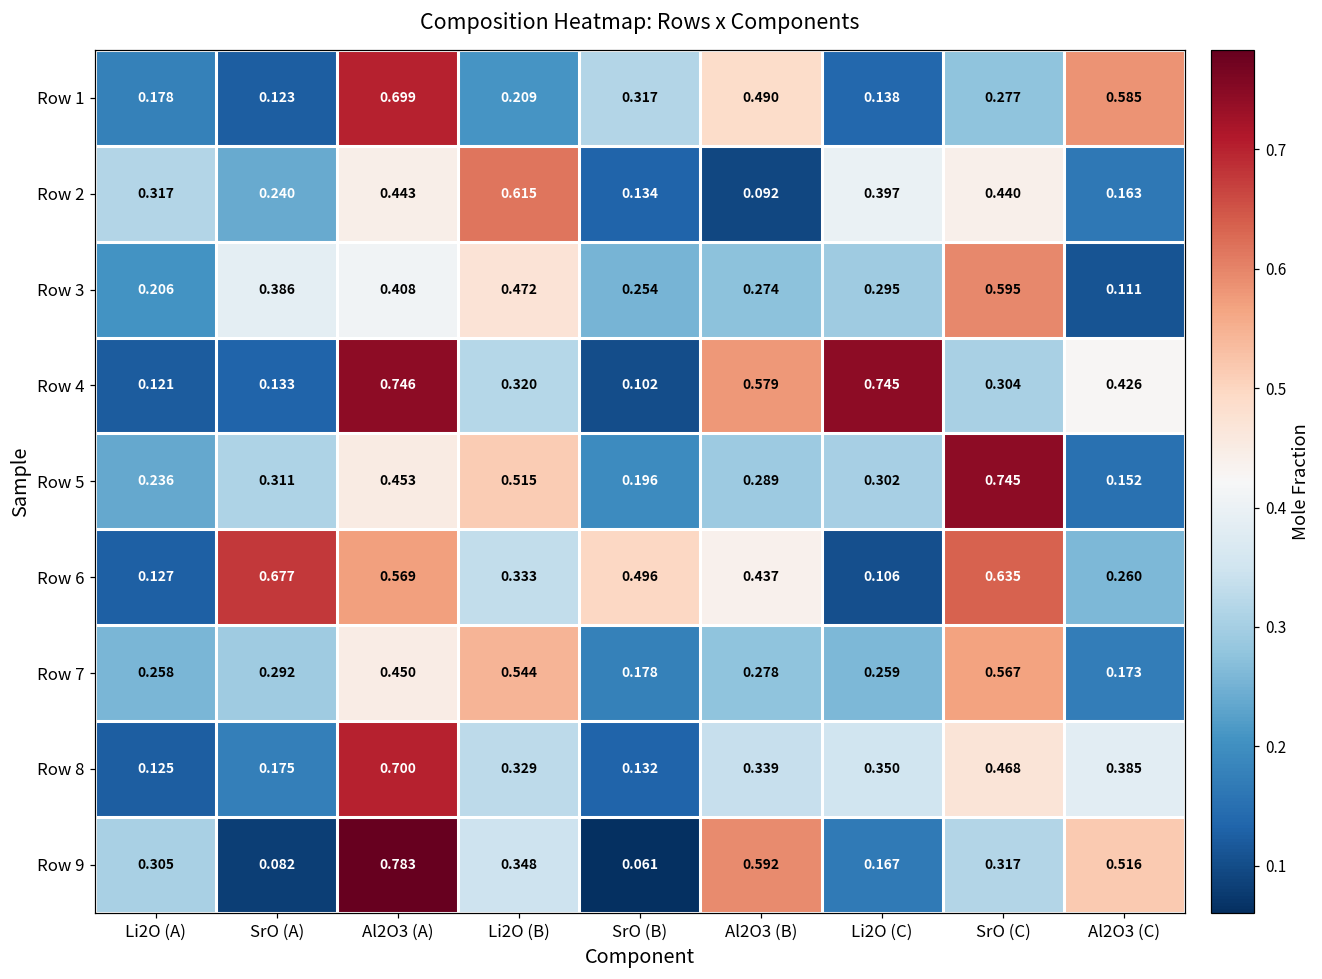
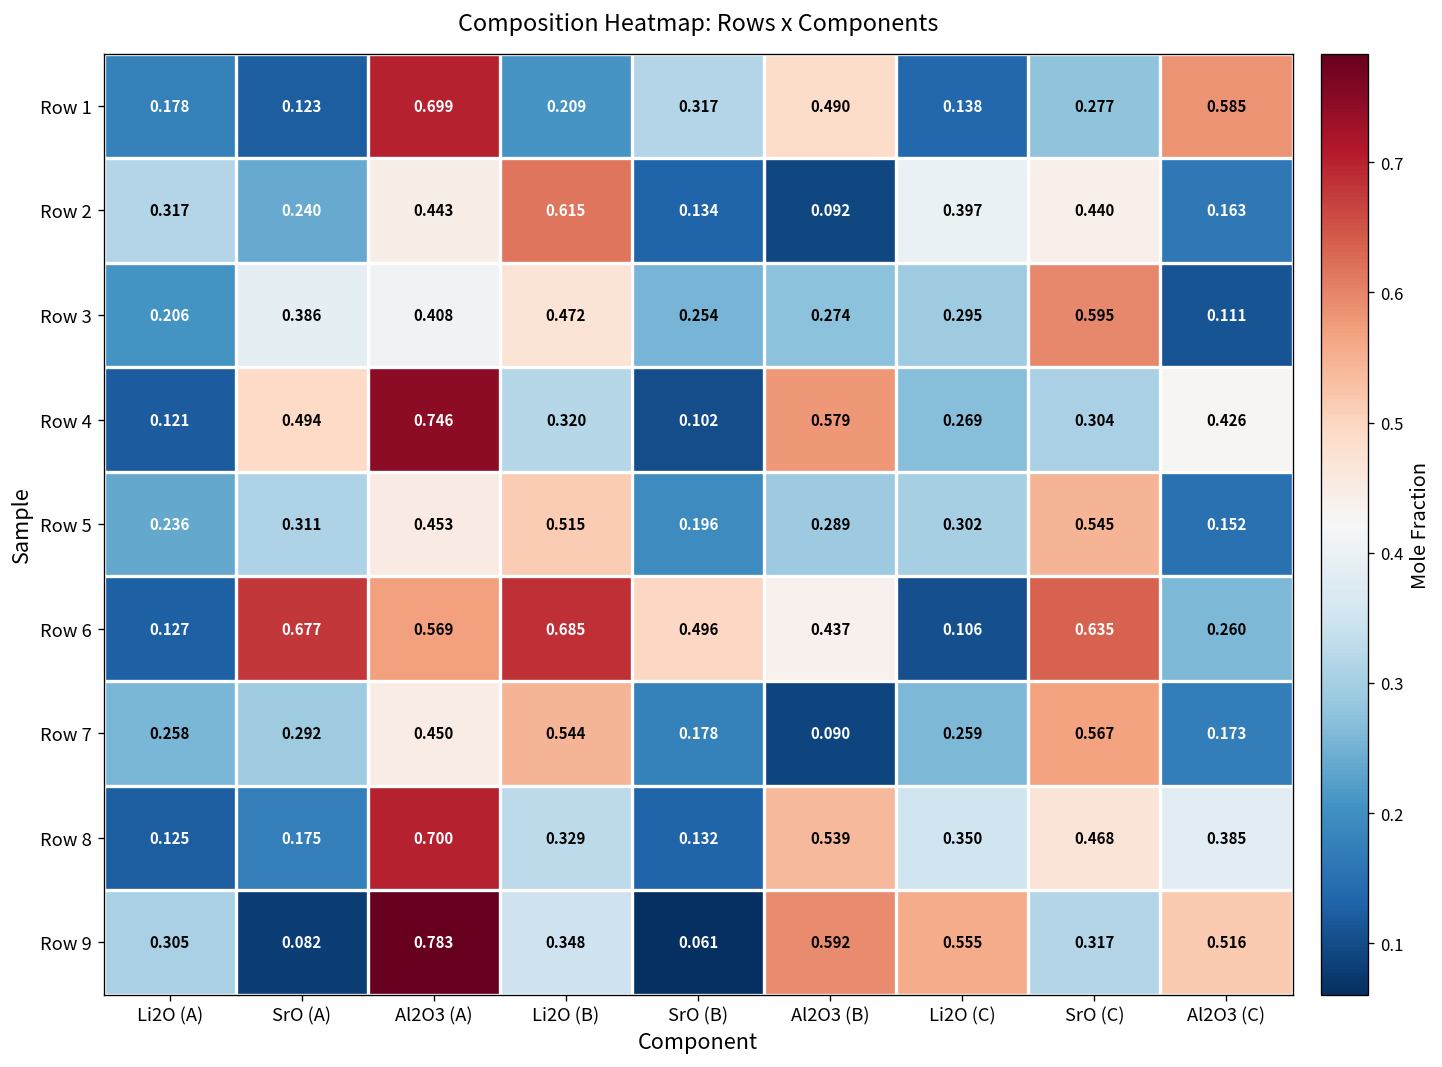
Row 4, SrO (A): 0.133 -> 0.494
Row 4, Li2O (C): 0.745 -> 0.269
Row 5, SrO (C): 0.745 -> 0.545
Row 6, Li2O (B): 0.333 -> 0.685
Row 7, Al2O3 (B): 0.278 -> 0.090
Row 8, Al2O3 (B): 0.339 -> 0.539
Row 9, Li2O (C): 0.167 -> 0.555
